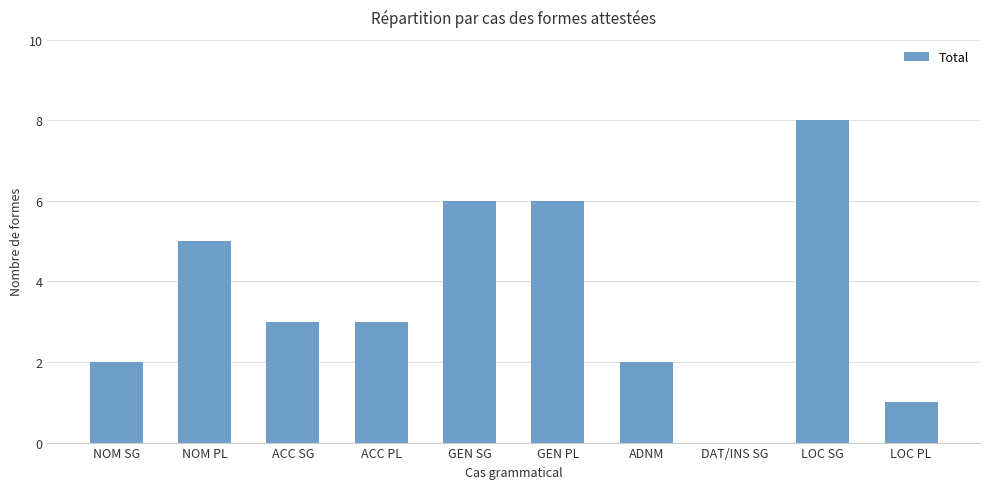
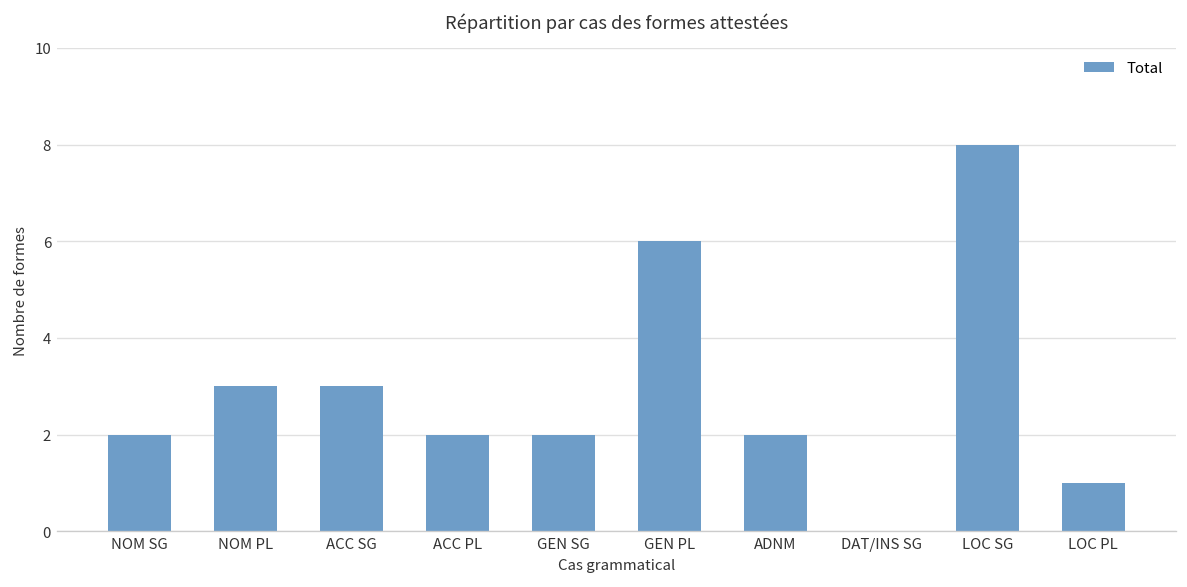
NOM PL: 5 -> 3
ACC PL: 3 -> 2
GEN SG: 6 -> 2
